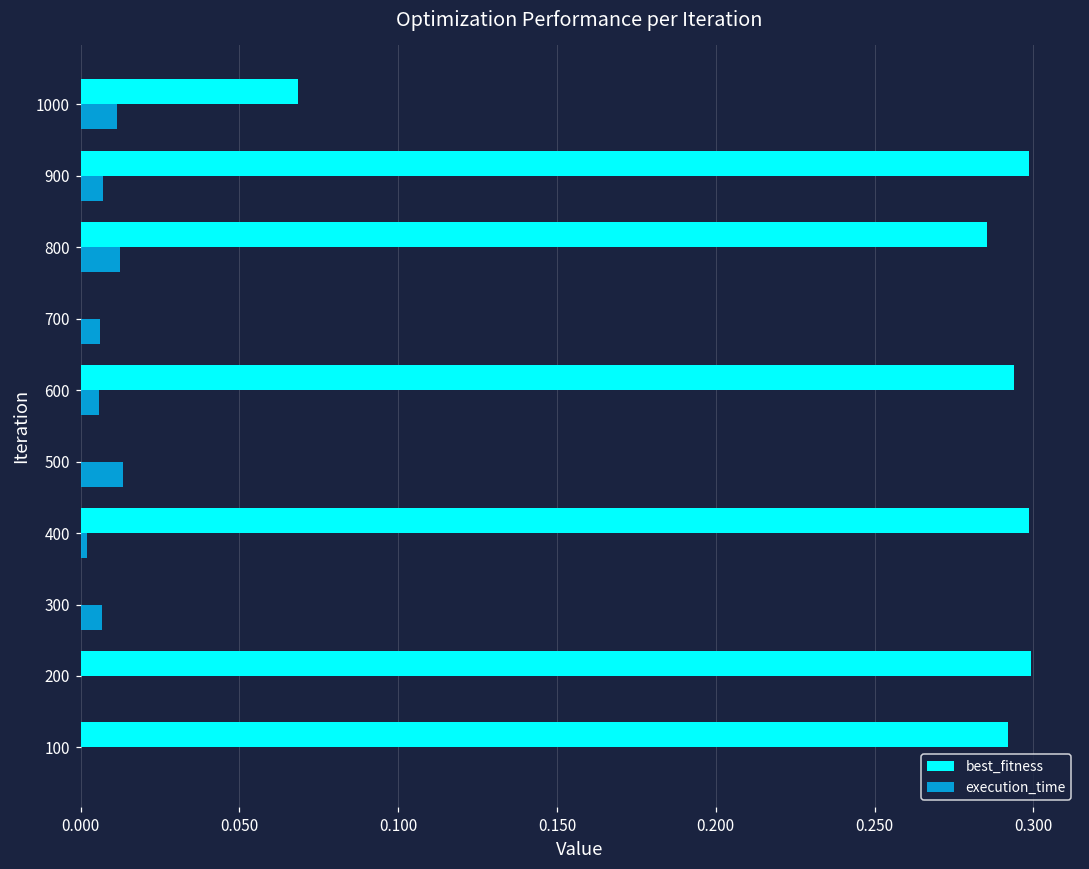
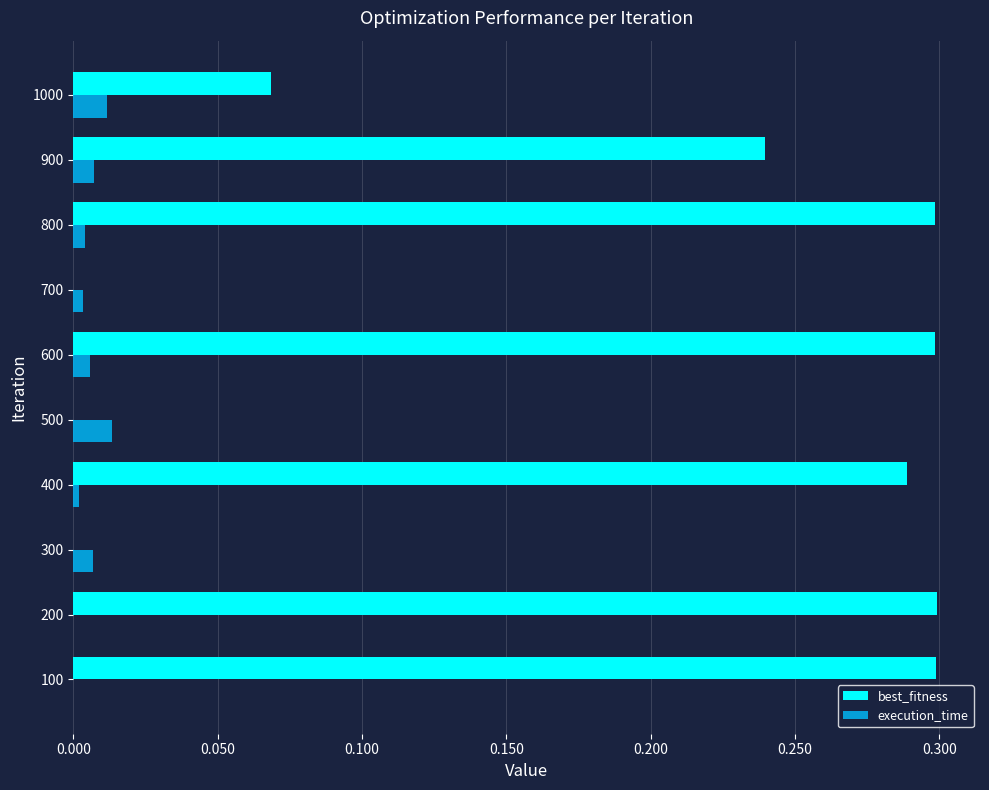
best_fitness, 900: 0.299 -> 0.240
best_fitness, 800: 0.285 -> 0.299
execution_time, 800: 0.012 -> 0.004
execution_time, 700: 0.006 -> 0.003
best_fitness, 600: 0.294 -> 0.299
best_fitness, 400: 0.299 -> 0.289
best_fitness, 100: 0.292 -> 0.299
